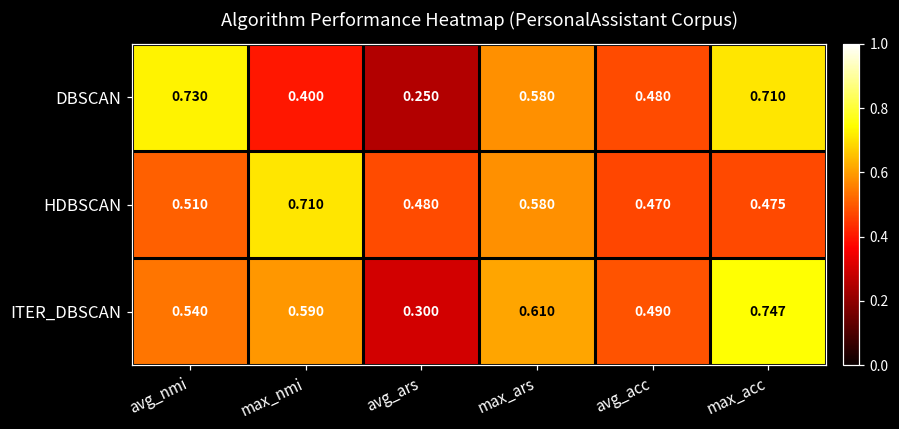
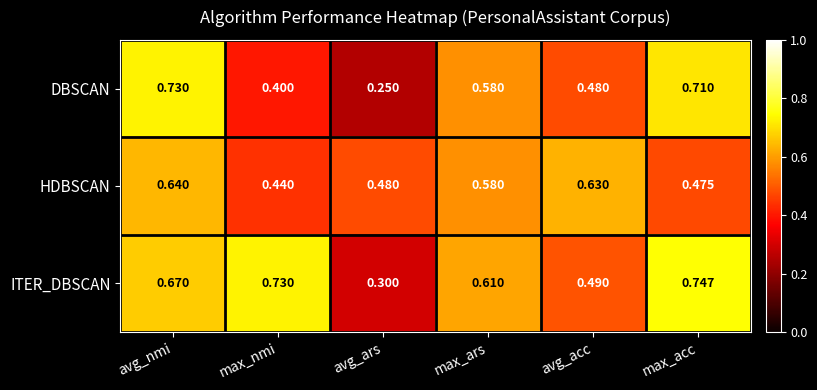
HDBSCAN, avg_nmi: 0.510 -> 0.640
HDBSCAN, max_nmi: 0.710 -> 0.440
HDBSCAN, avg_acc: 0.470 -> 0.630
ITER_DBSCAN, avg_nmi: 0.540 -> 0.670
ITER_DBSCAN, max_nmi: 0.590 -> 0.730
